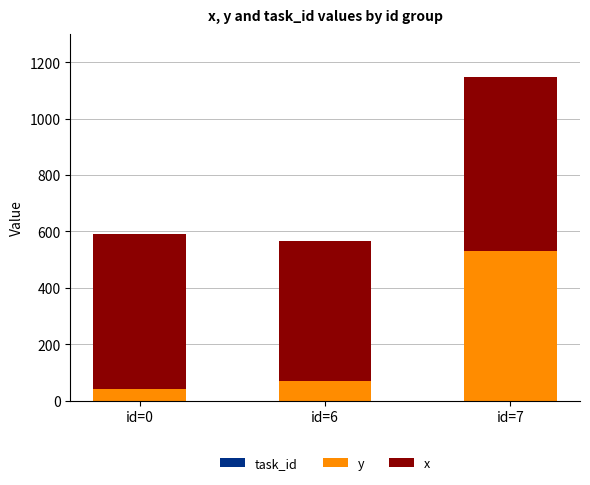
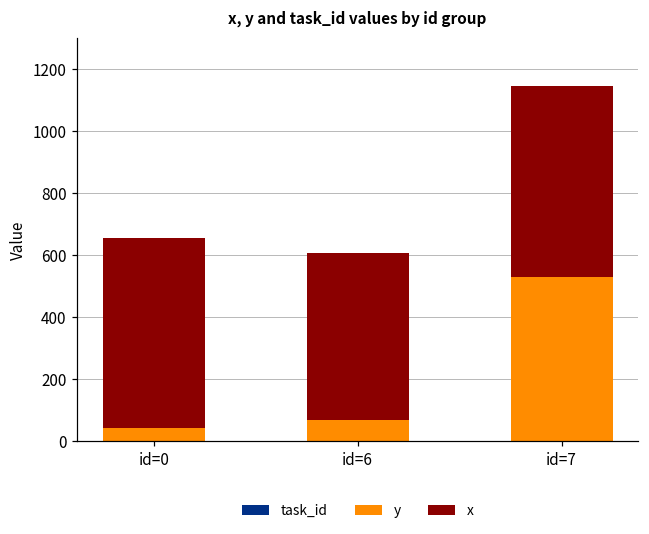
x, id=0: 550 -> 610
x, id=6: 500 -> 540
